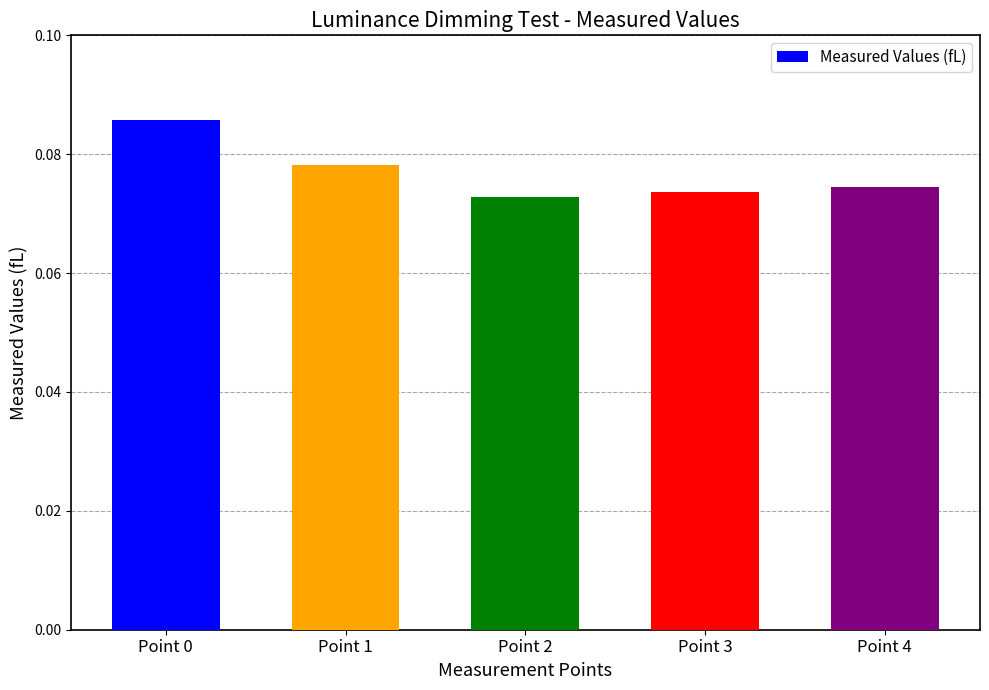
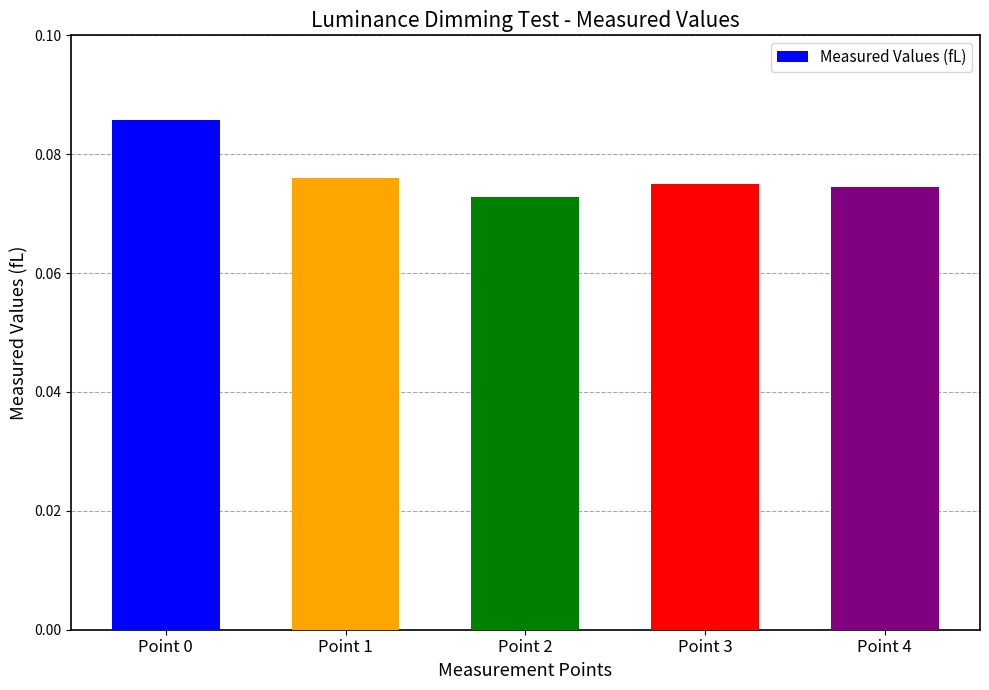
Point 1: 0.078 -> 0.076
Point 3: 0.074 -> 0.075
